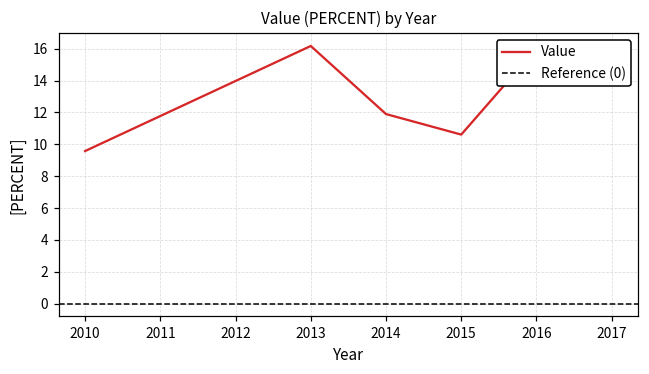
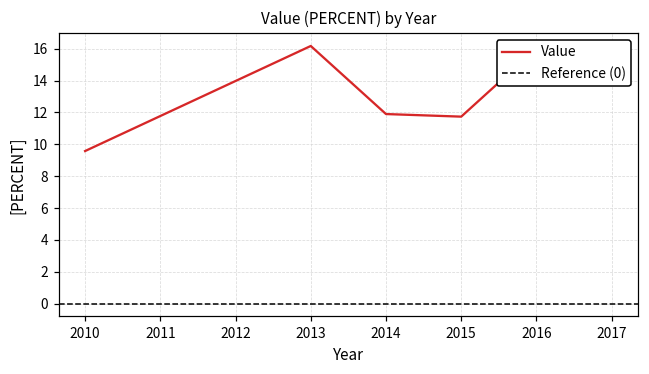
2015: 10.6 -> 11.7
